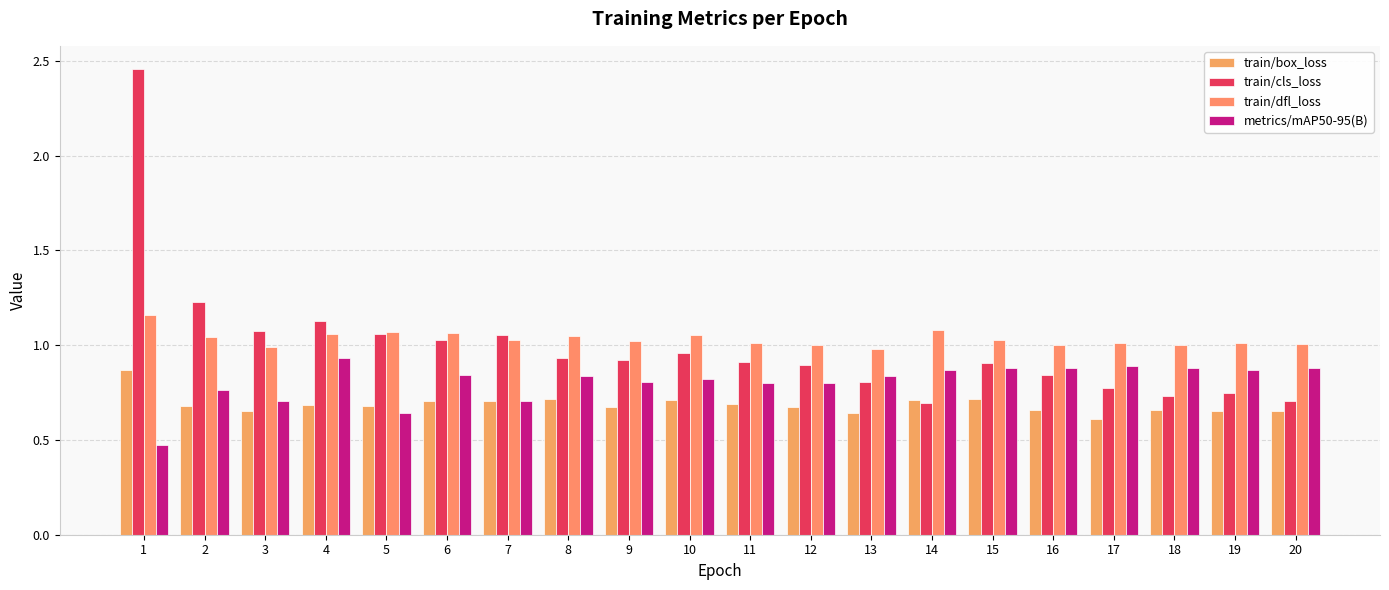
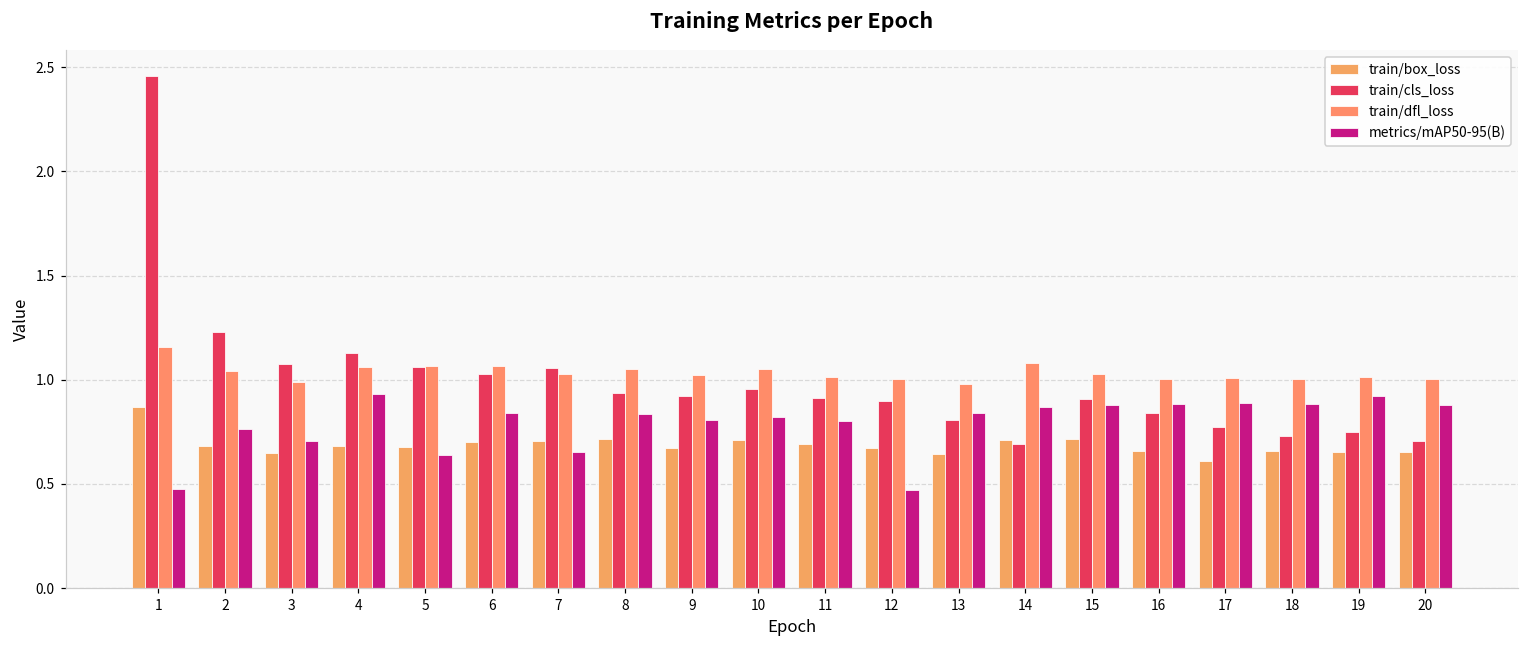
metrics/mAP50-95(B), 7: 0.70 -> 0.65
metrics/mAP50-95(B), 12: 0.80 -> 0.47
metrics/mAP50-95(B), 19: 0.87 -> 0.92
